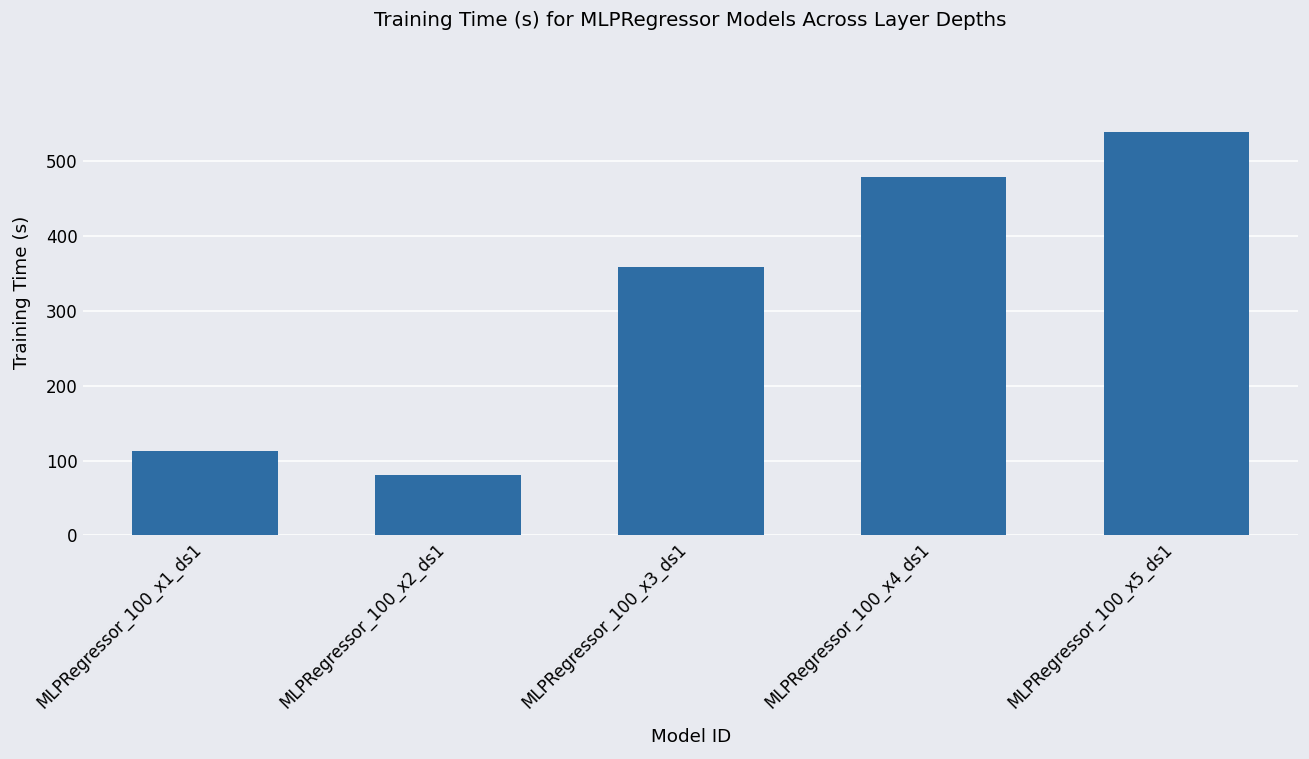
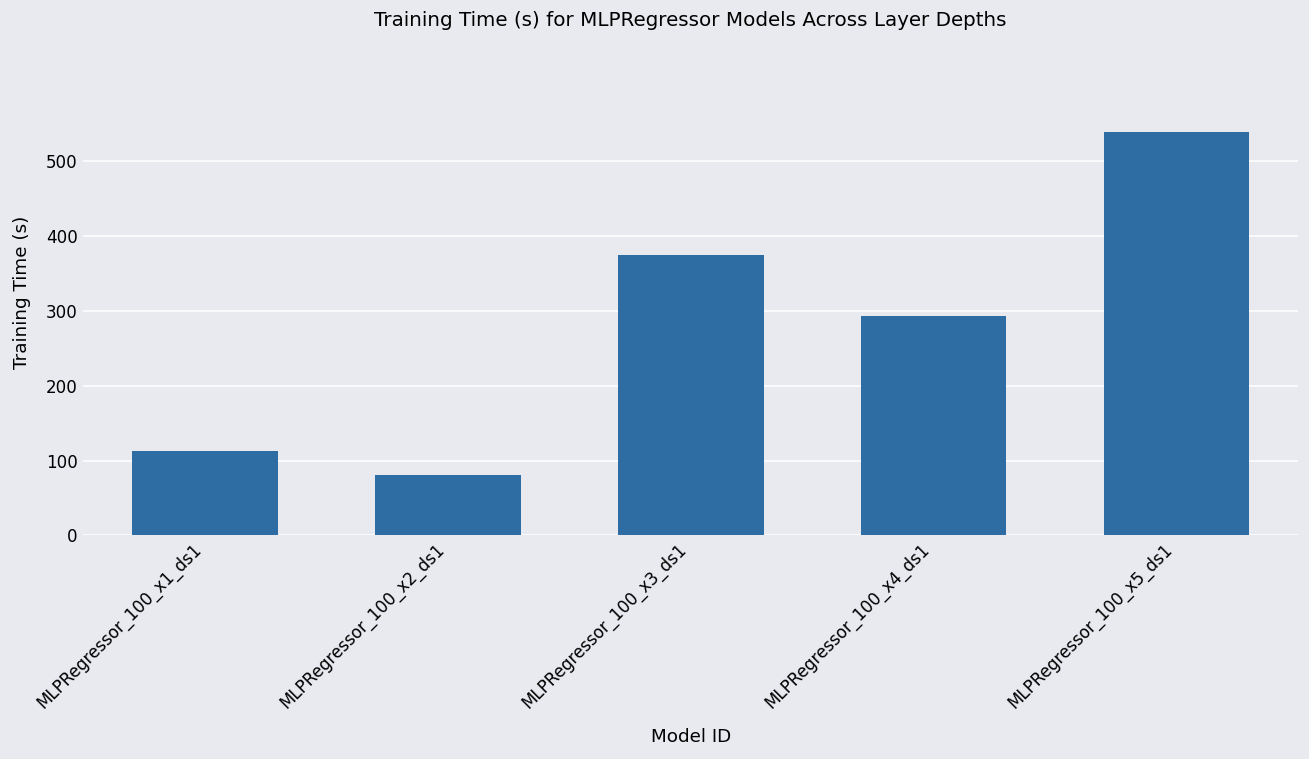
MLPRegressor_100_x3_ds1: 360 -> 380
MLPRegressor_100_x4_ds1: 480 -> 290
